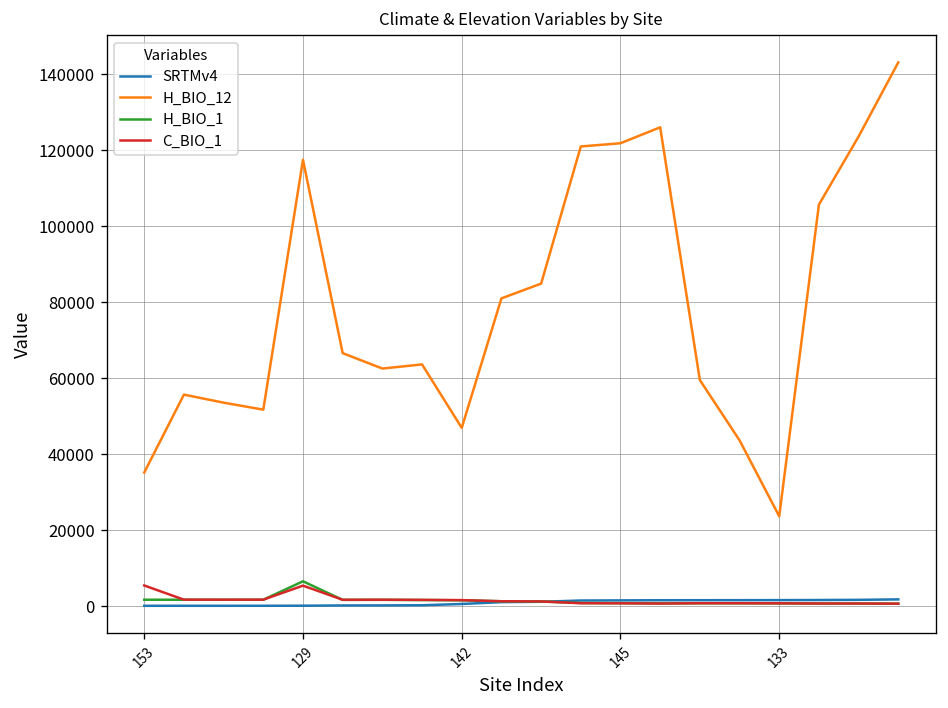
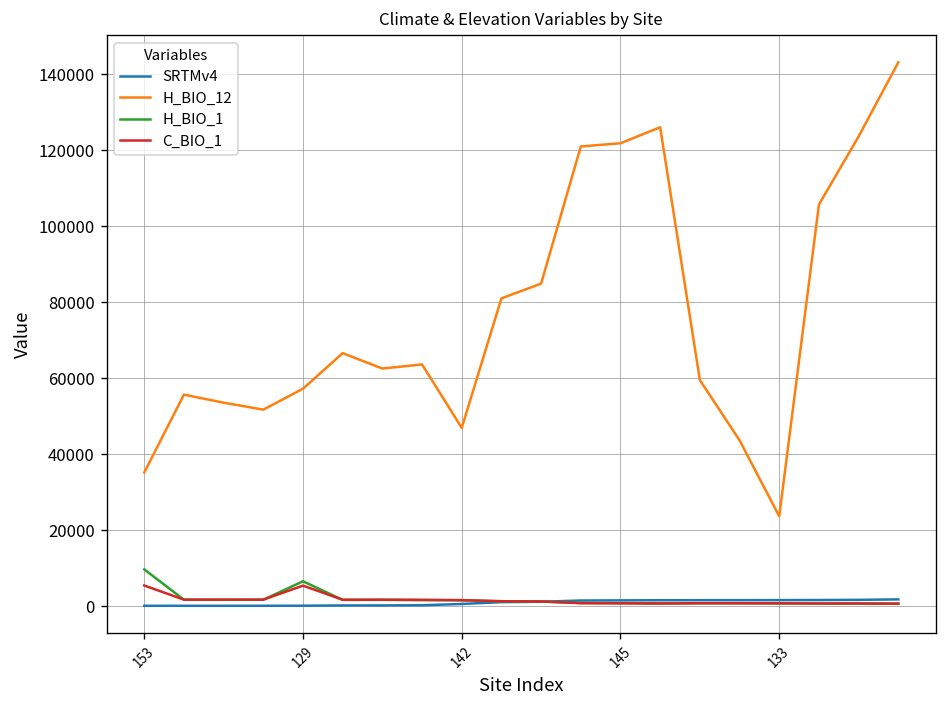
H_BIO_1, 153: 2000 -> 10000
H_BIO_12, 129: 118000 -> 57000
